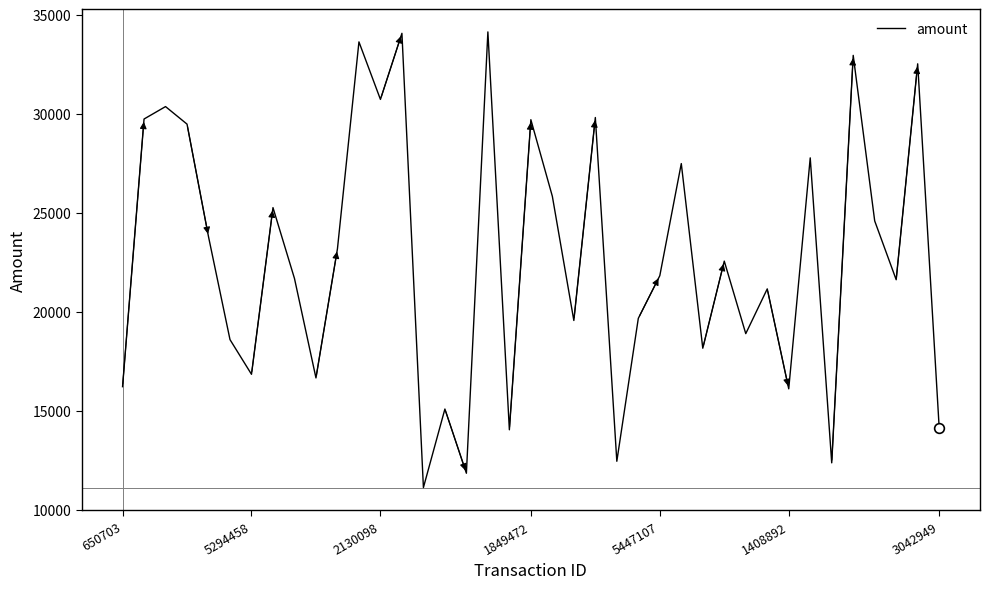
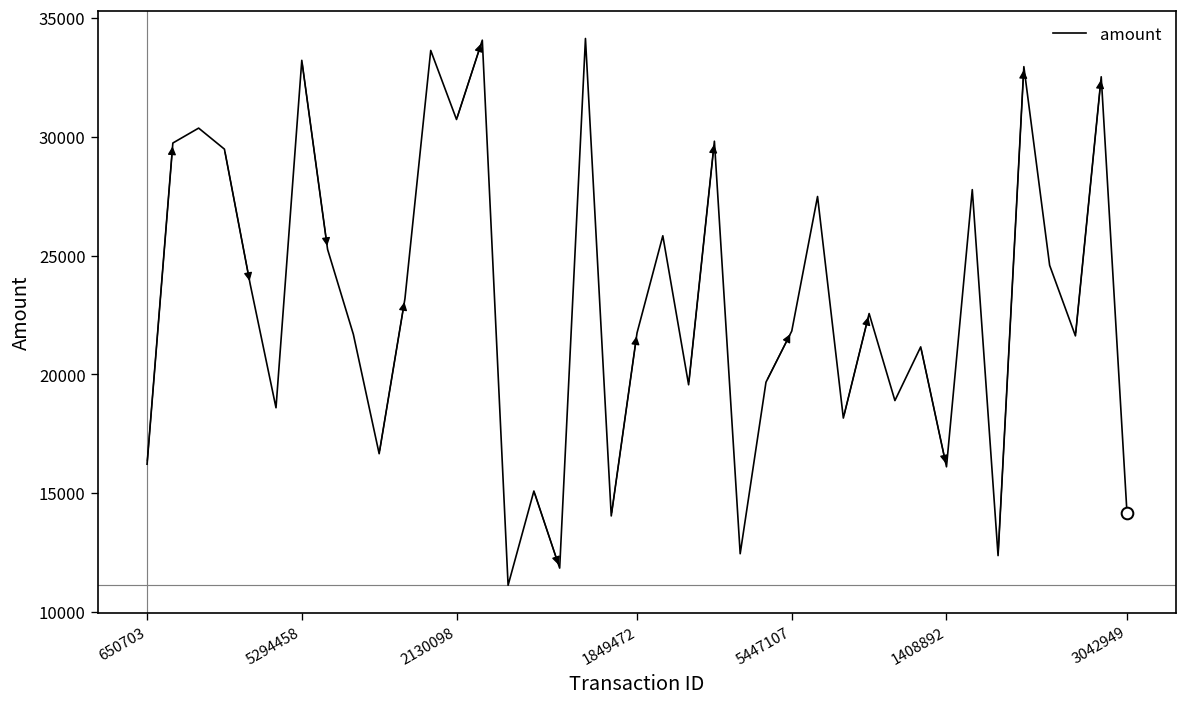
amount, 5294458: 16800 -> 33200
amount, 1849472: 29700 -> 21700
